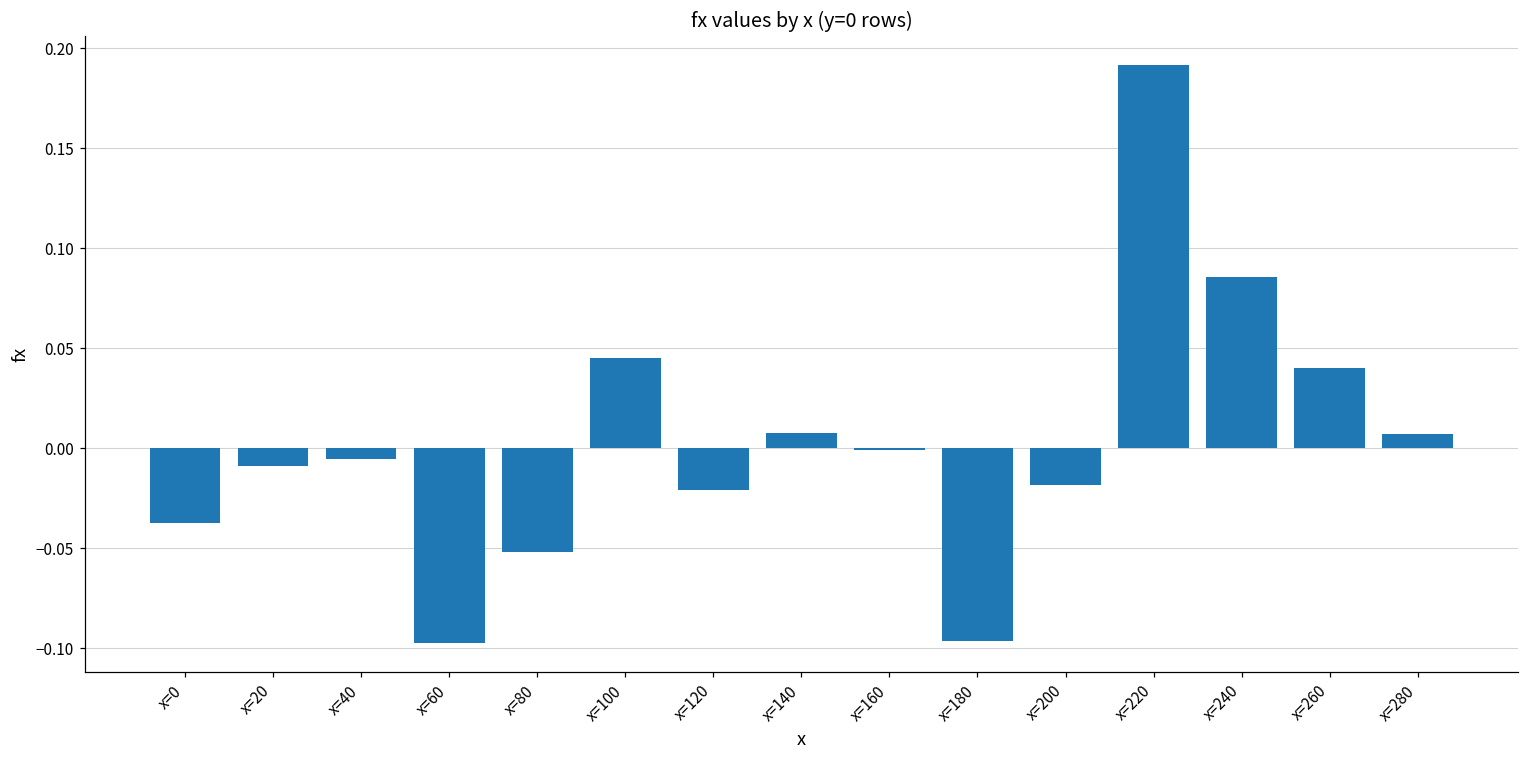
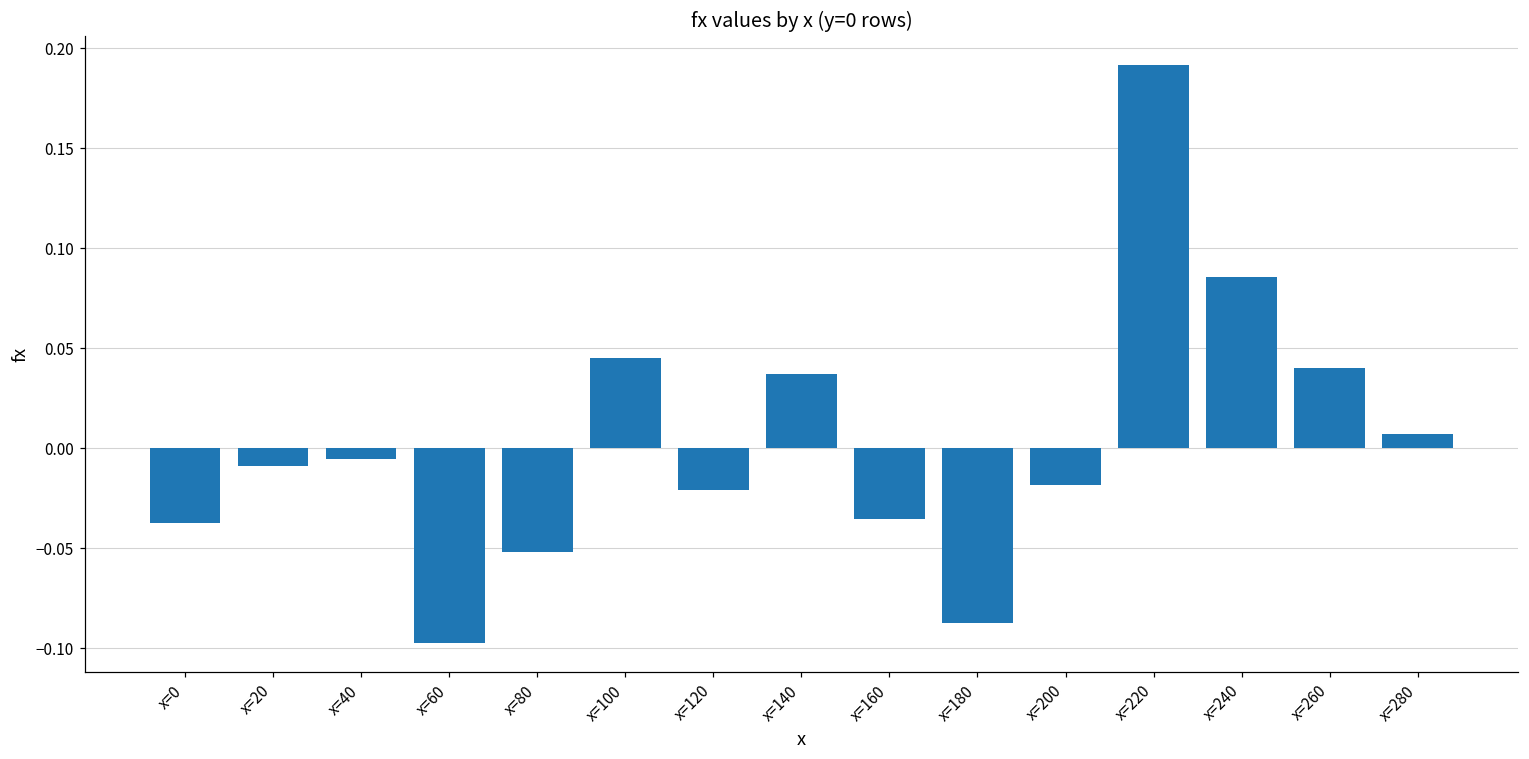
x=140: 0.007 -> 0.037
x=160: -0.001 -> -0.036
x=180: -0.096 -> -0.088
